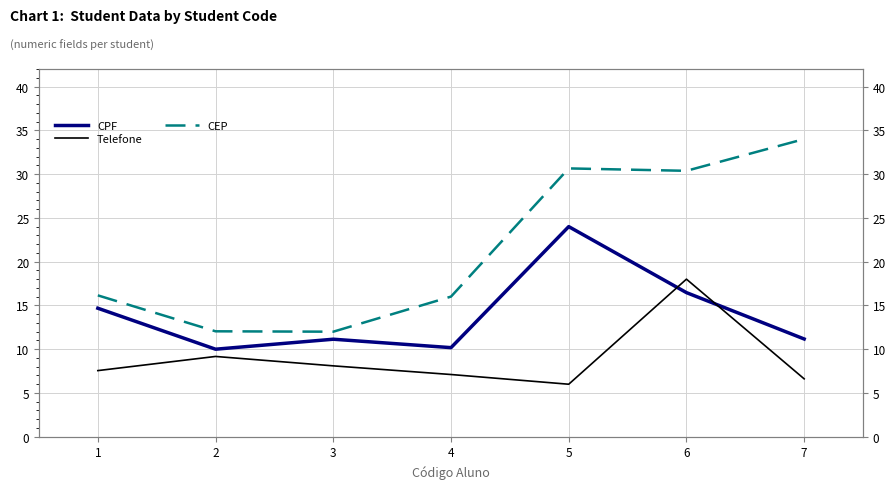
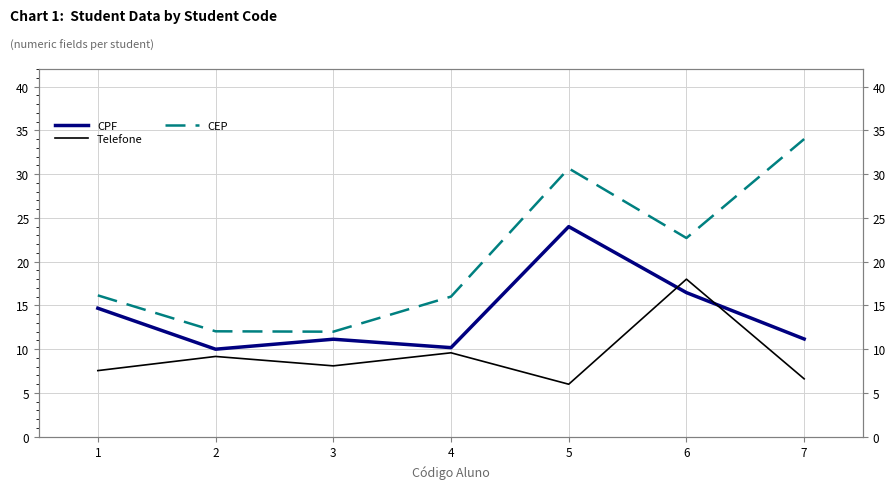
Telefone, 4: 7 -> 10
CEP, 6: 30 -> 23
